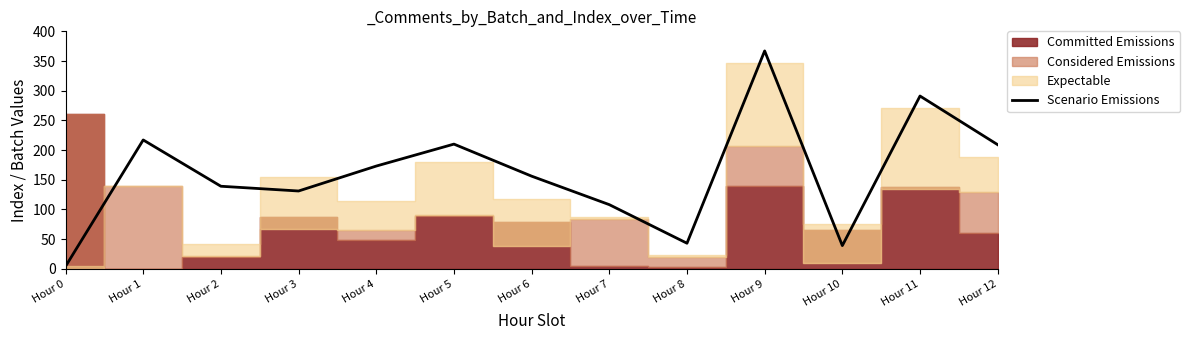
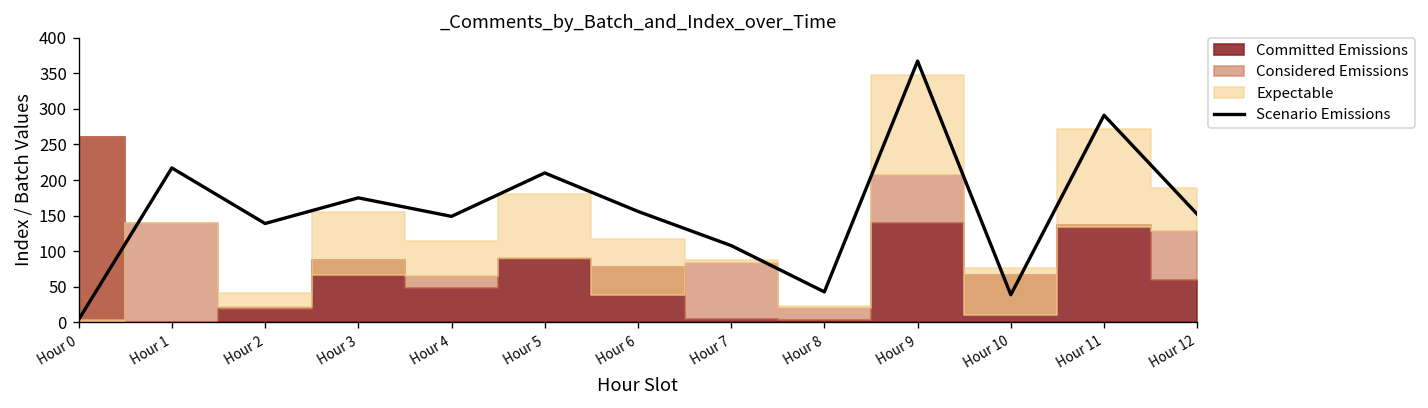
Scenario Emissions, Hour 3: 130 -> 180
Scenario Emissions, Hour 4: 170 -> 150
Scenario Emissions, Hour 12: 210 -> 150
